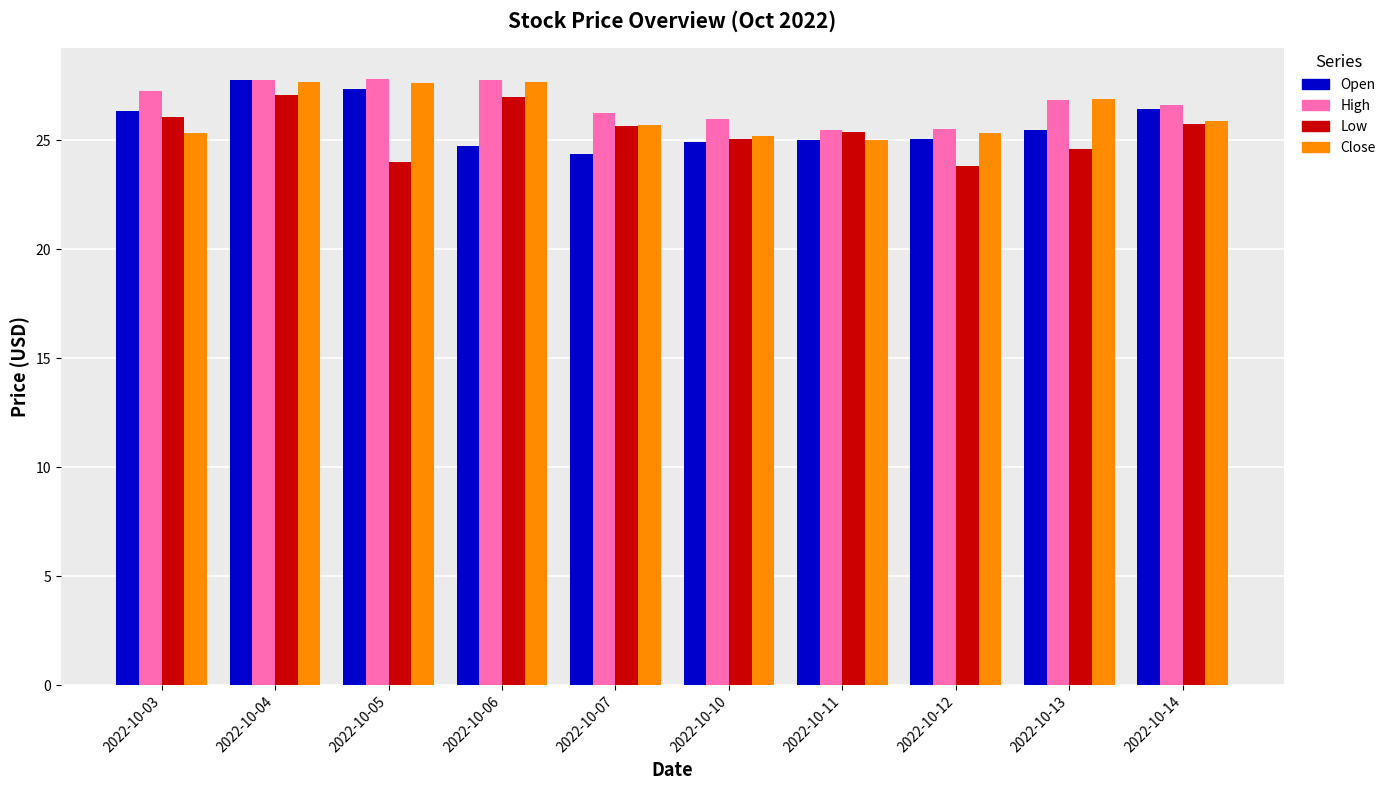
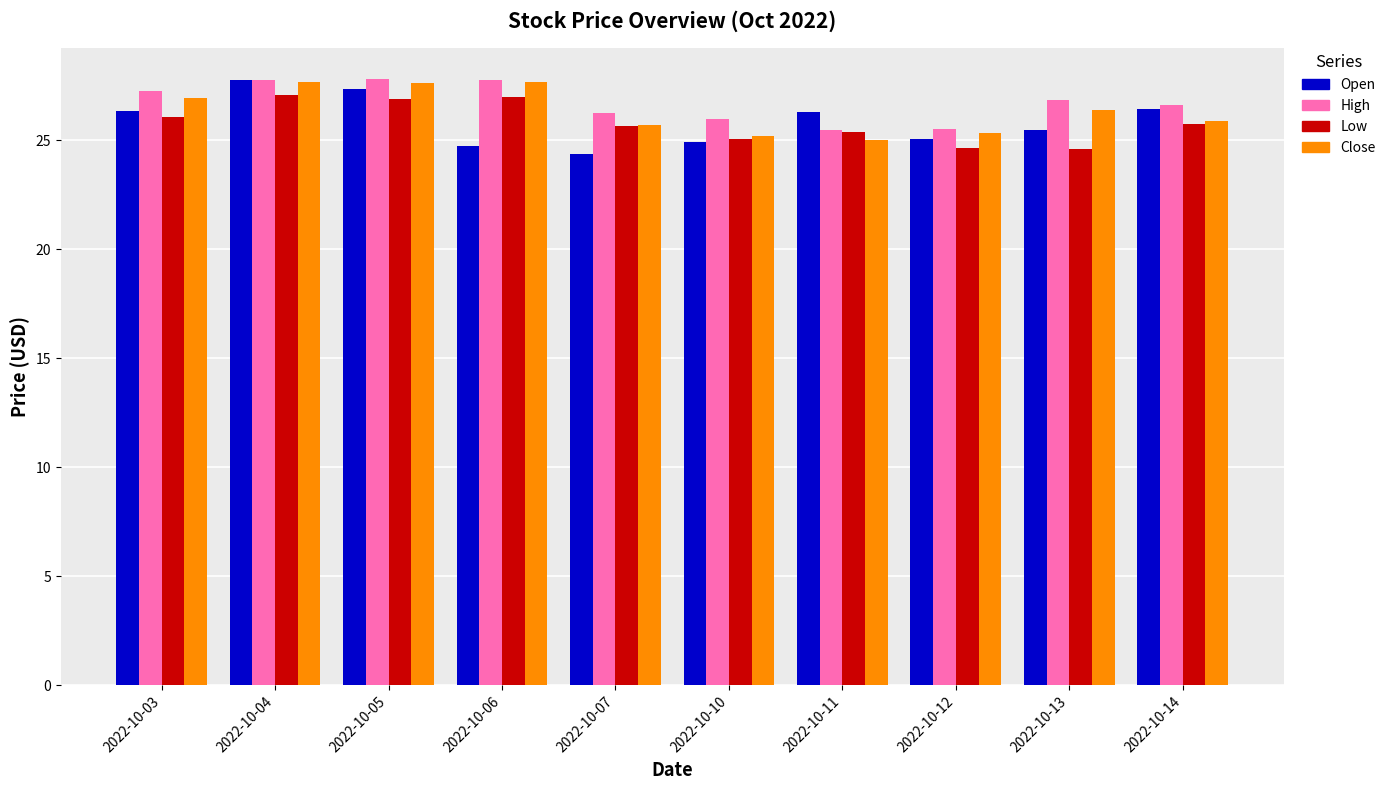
Close, 2022-10-03: 25.3 -> 27.0
Low, 2022-10-05: 24.0 -> 26.9
Open, 2022-10-11: 25.0 -> 26.3
Low, 2022-10-12: 23.8 -> 24.7
Close, 2022-10-13: 26.9 -> 26.4
